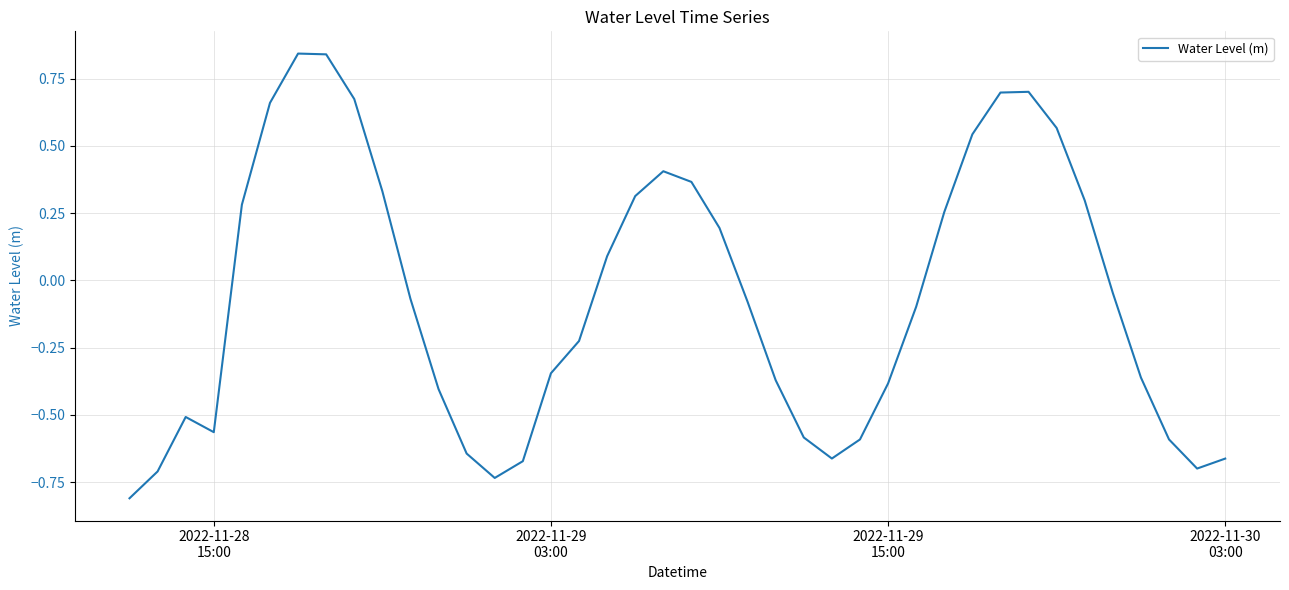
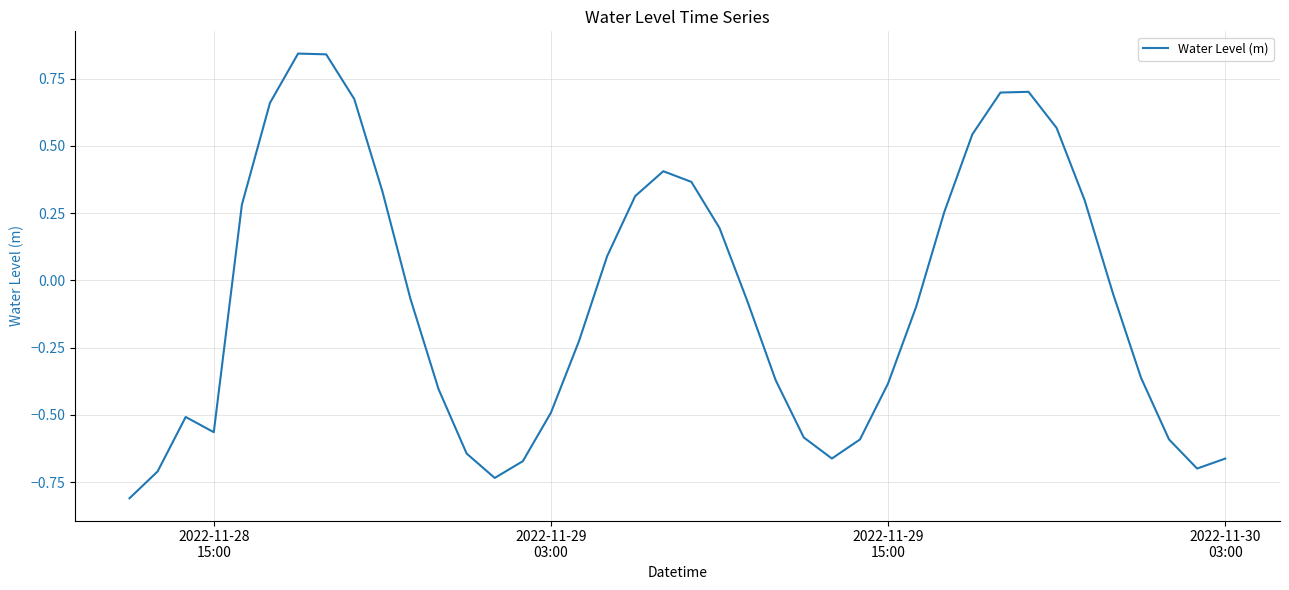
2022-11-29 03:00: -0.35 -> -0.49
